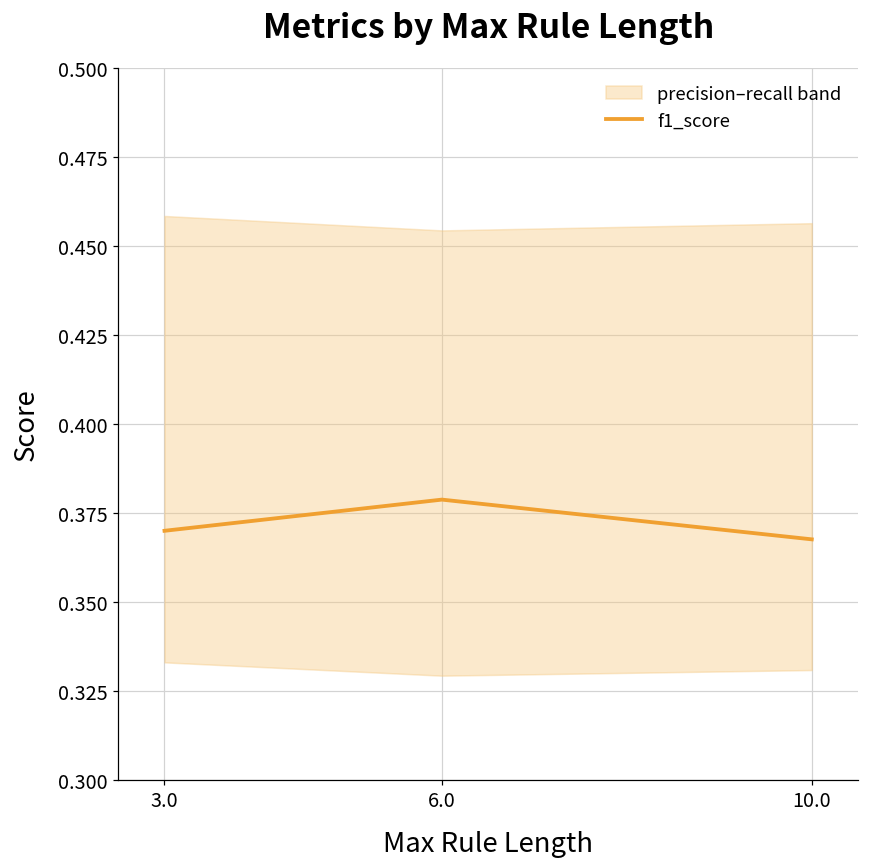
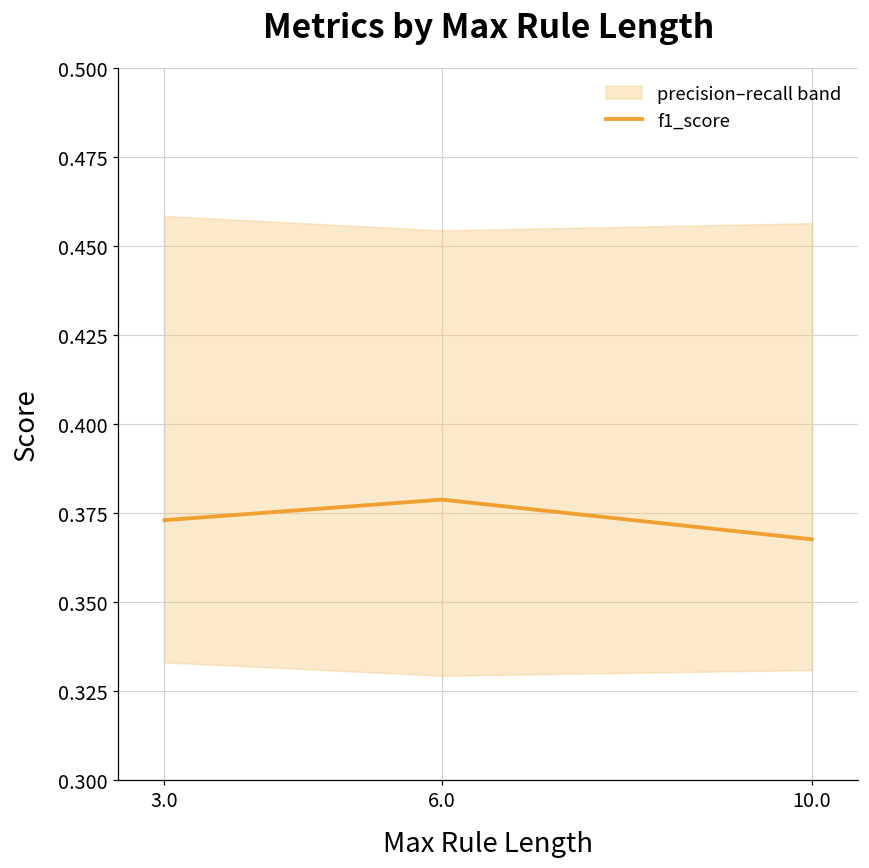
f1_score, 3.0: 0.370 -> 0.373
